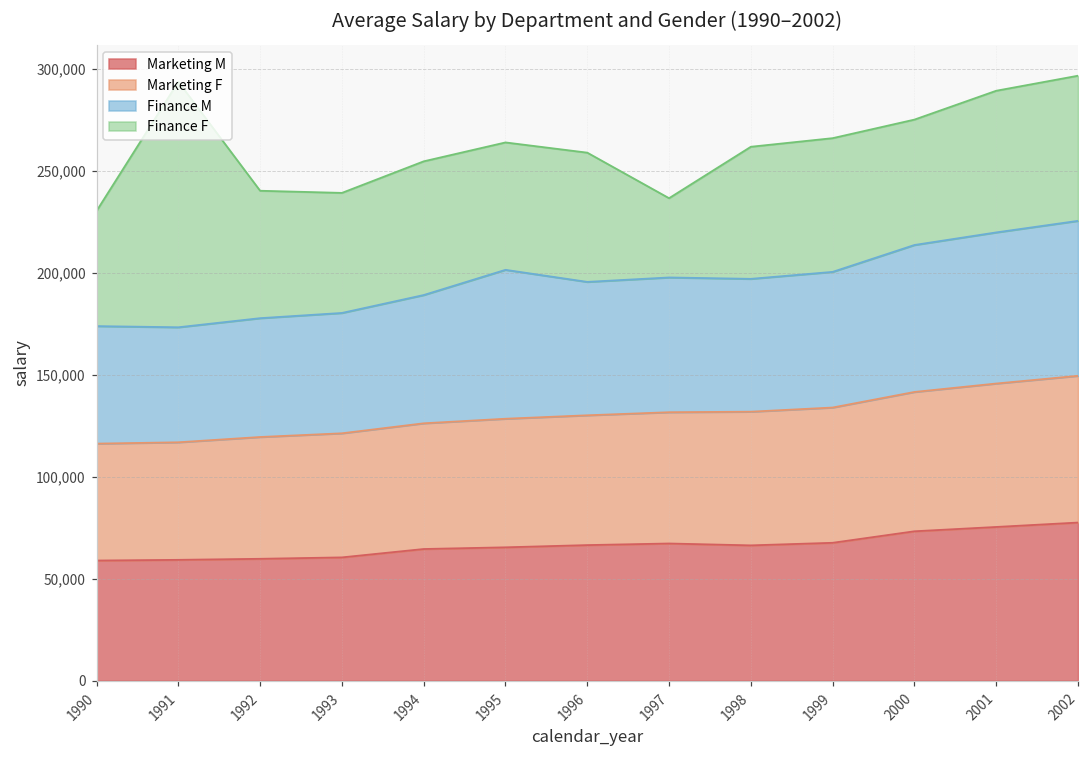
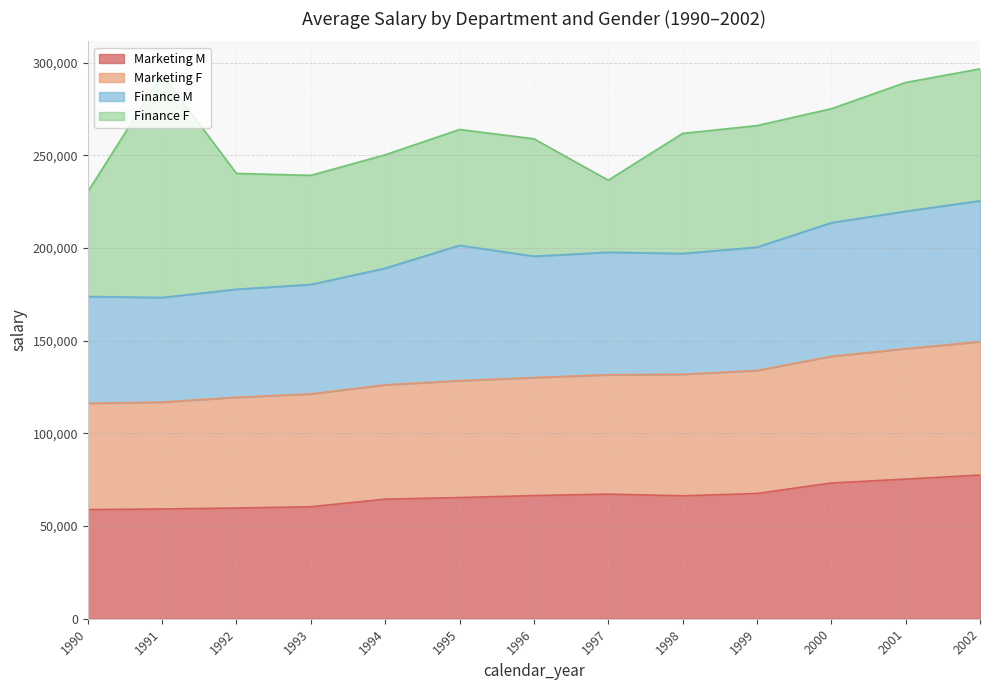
Finance F, 1994: 66,000 -> 61,000
